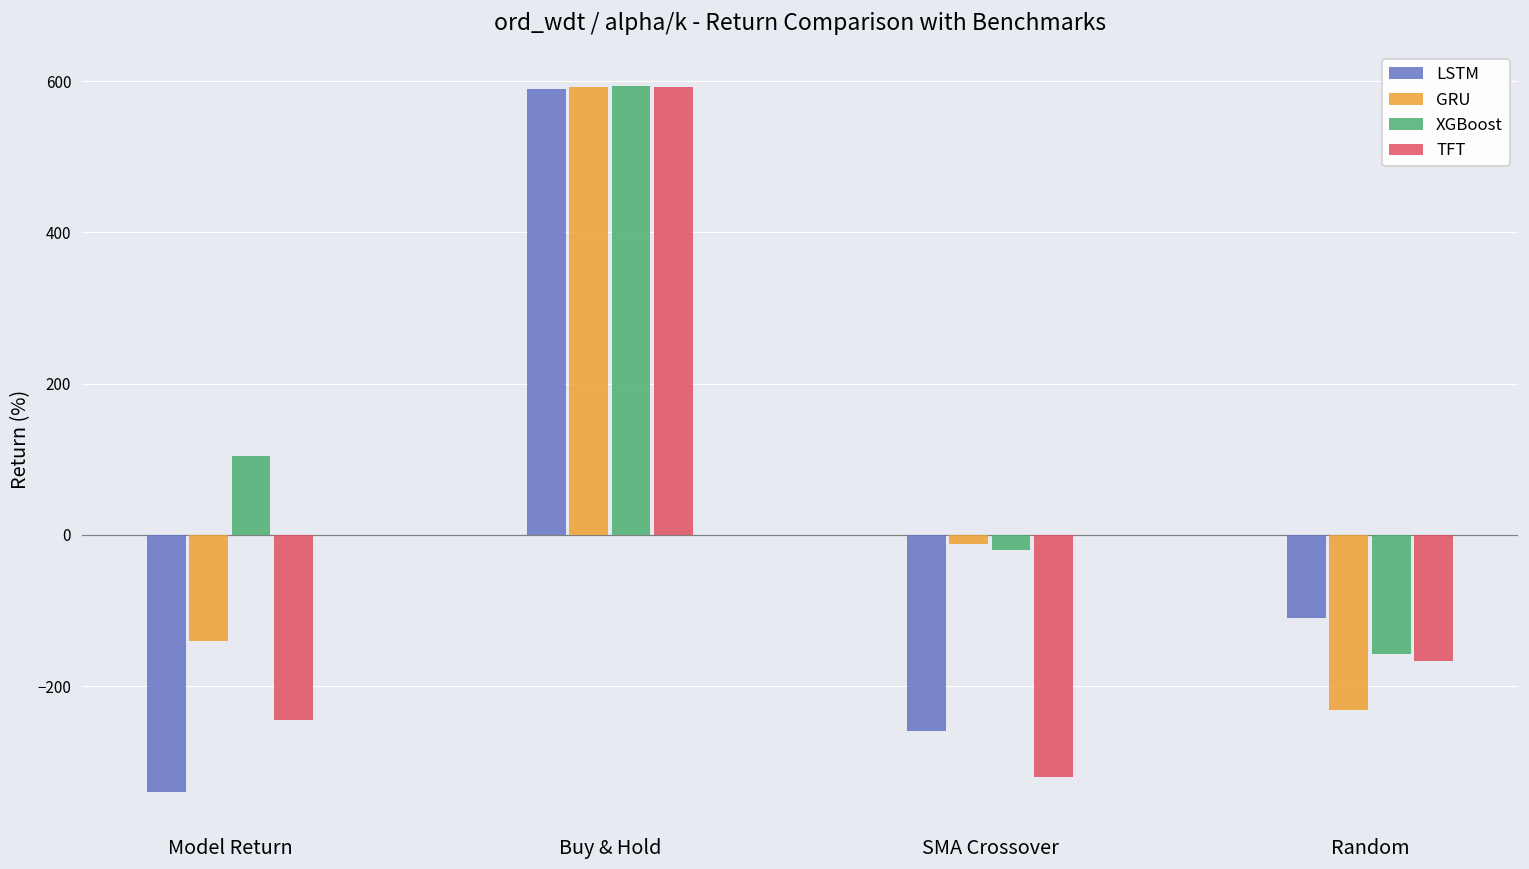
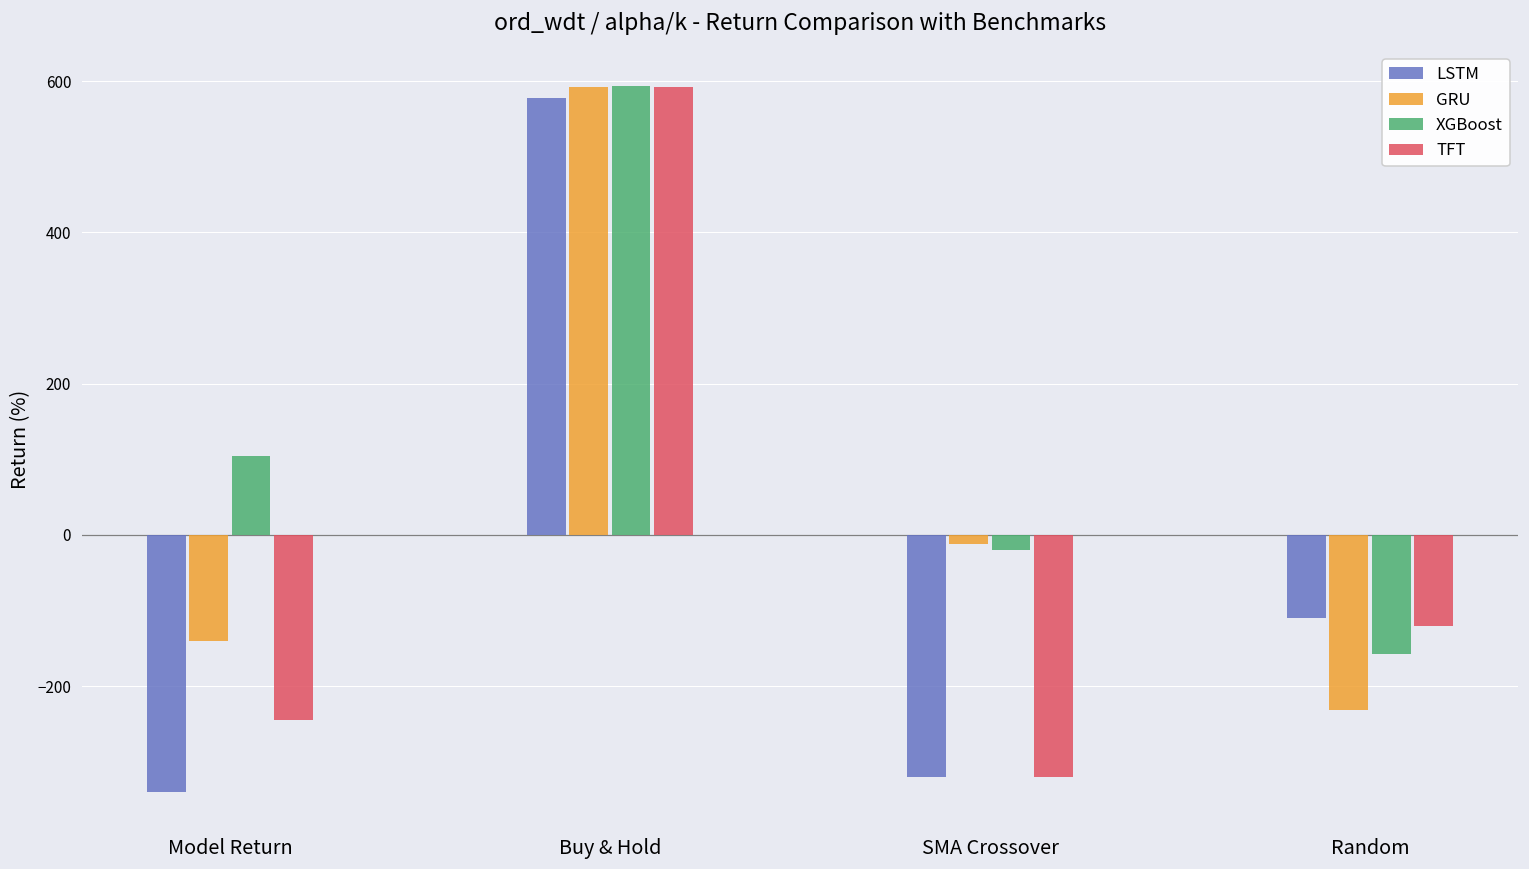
LSTM, Buy & Hold: 590 -> 580
LSTM, SMA Crossover: -260 -> -320
TFT, Random: -170 -> -120
